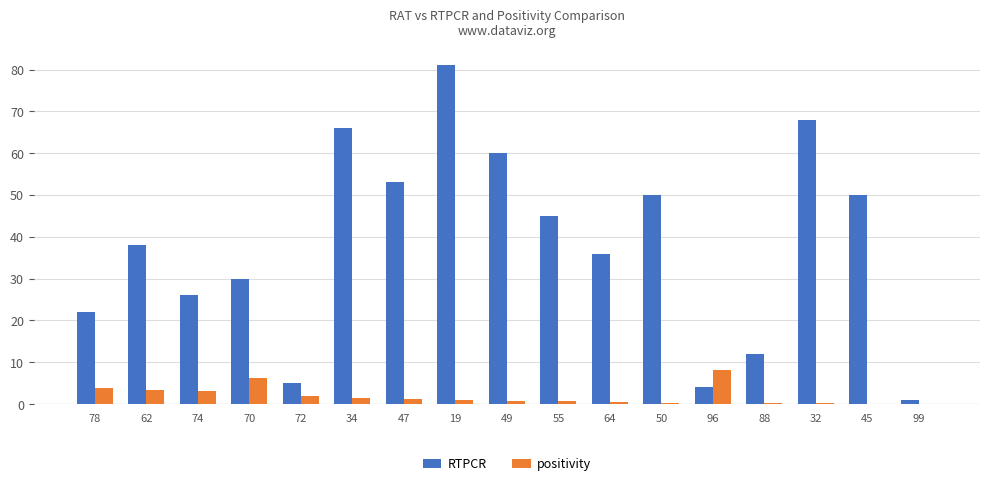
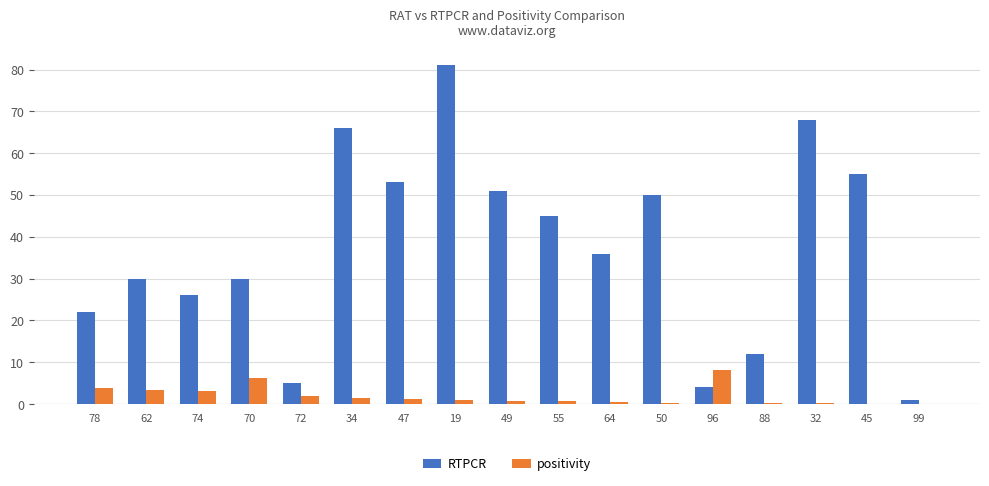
RTPCR, 62: 38 -> 30
RTPCR, 49: 60 -> 51
RTPCR, 45: 50 -> 55
